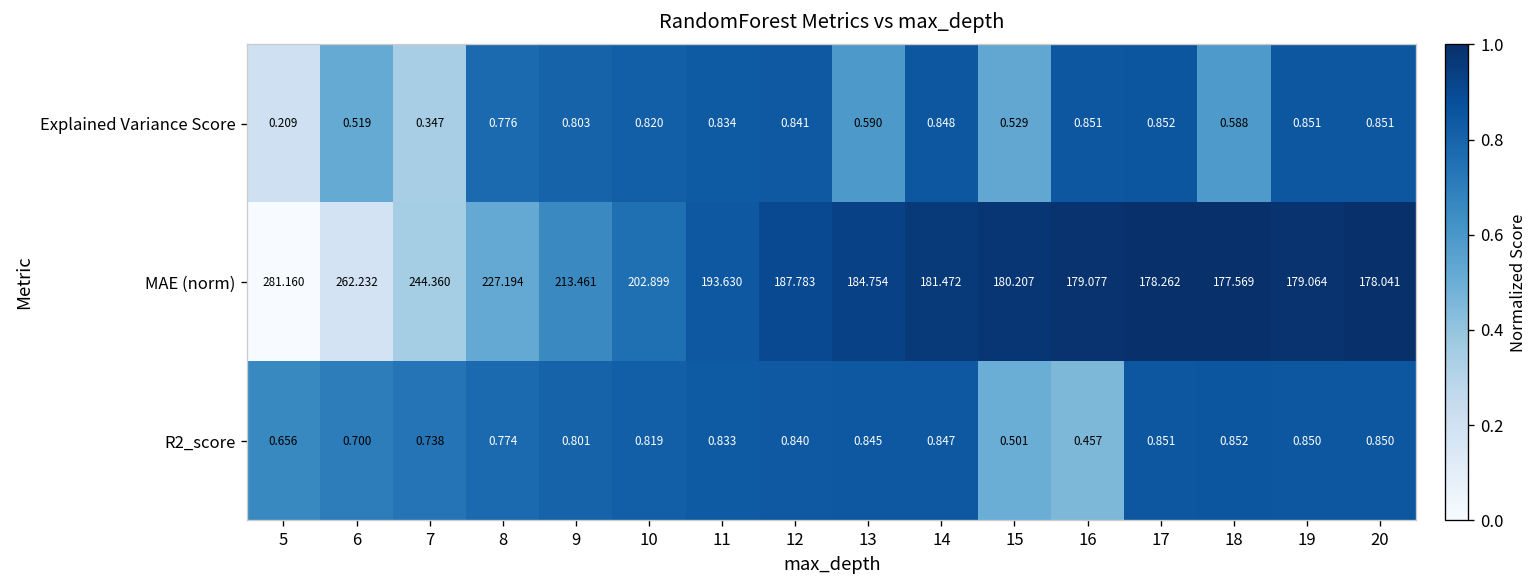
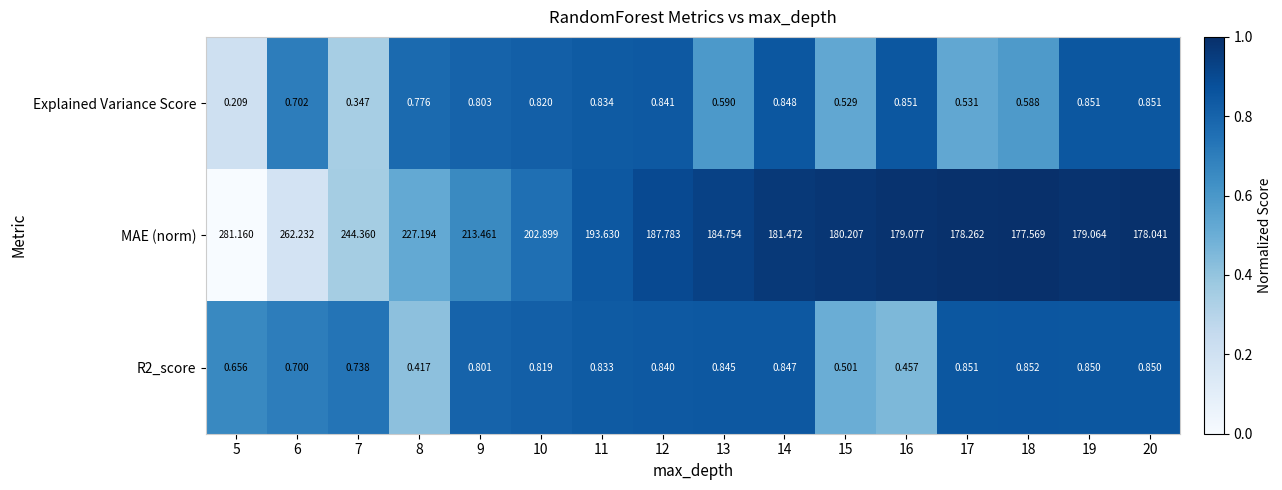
Explained Variance Score, 6: 0.519 -> 0.702
Explained Variance Score, 17: 0.852 -> 0.531
R2_score, 8: 0.774 -> 0.417
